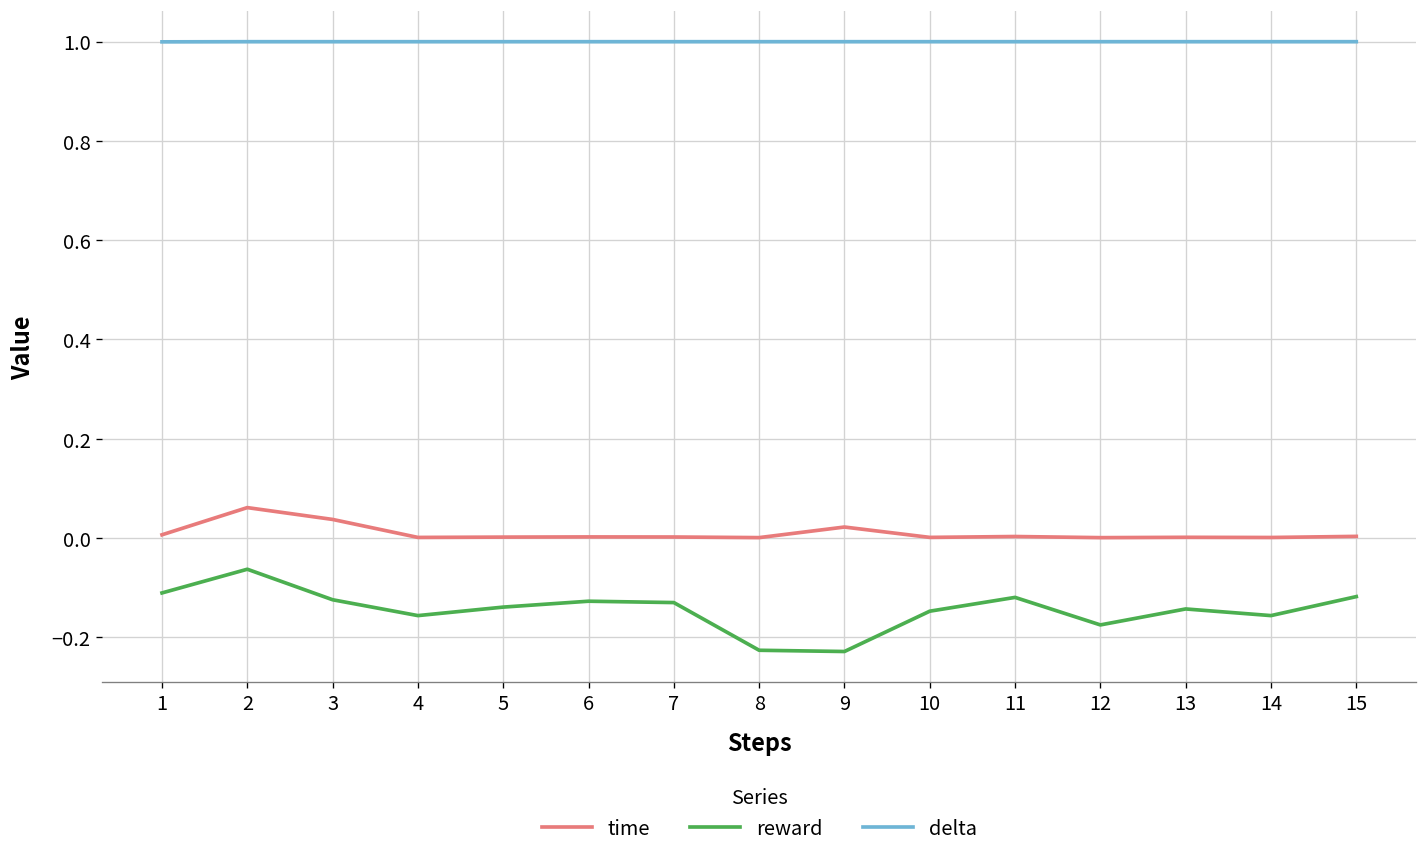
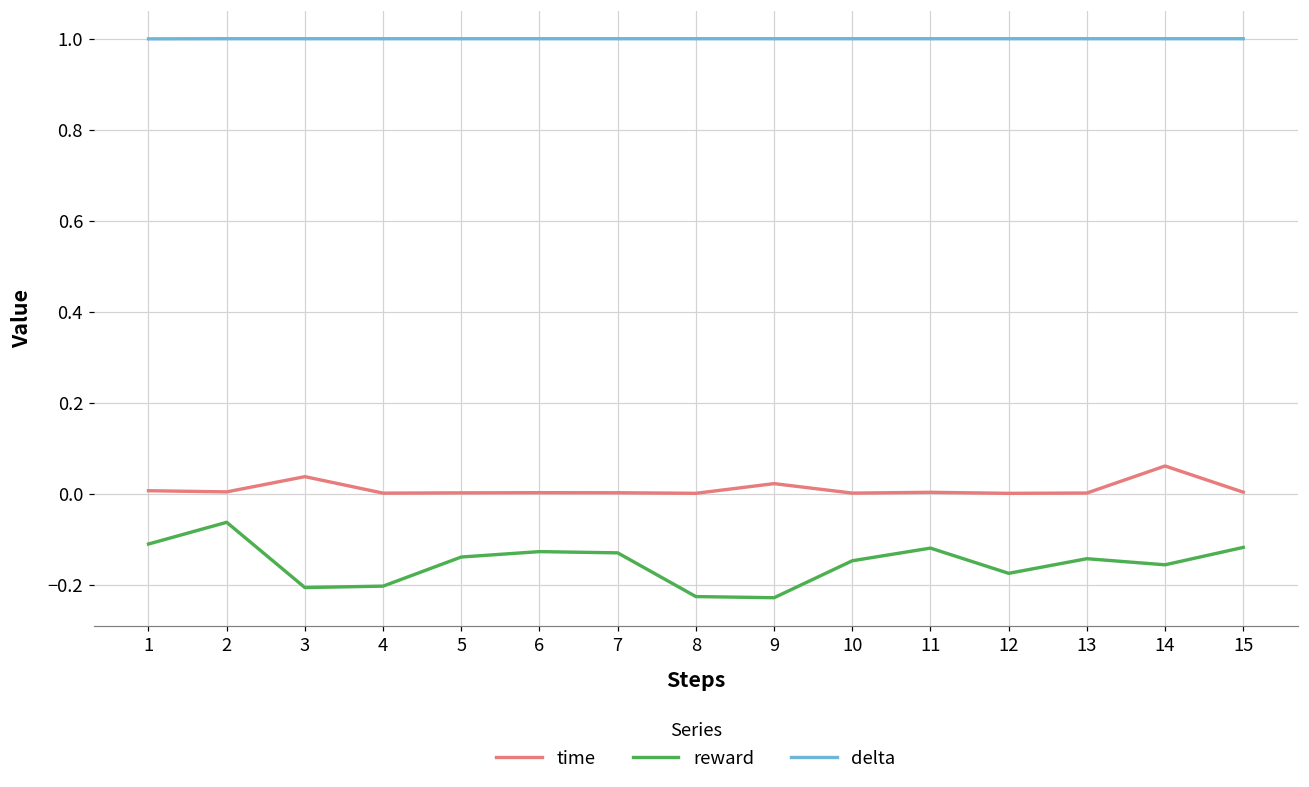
time, 2: 0.06 -> 0.00
reward, 3: -0.12 -> -0.21
reward, 4: -0.16 -> -0.20
time, 14: 0.00 -> 0.06
